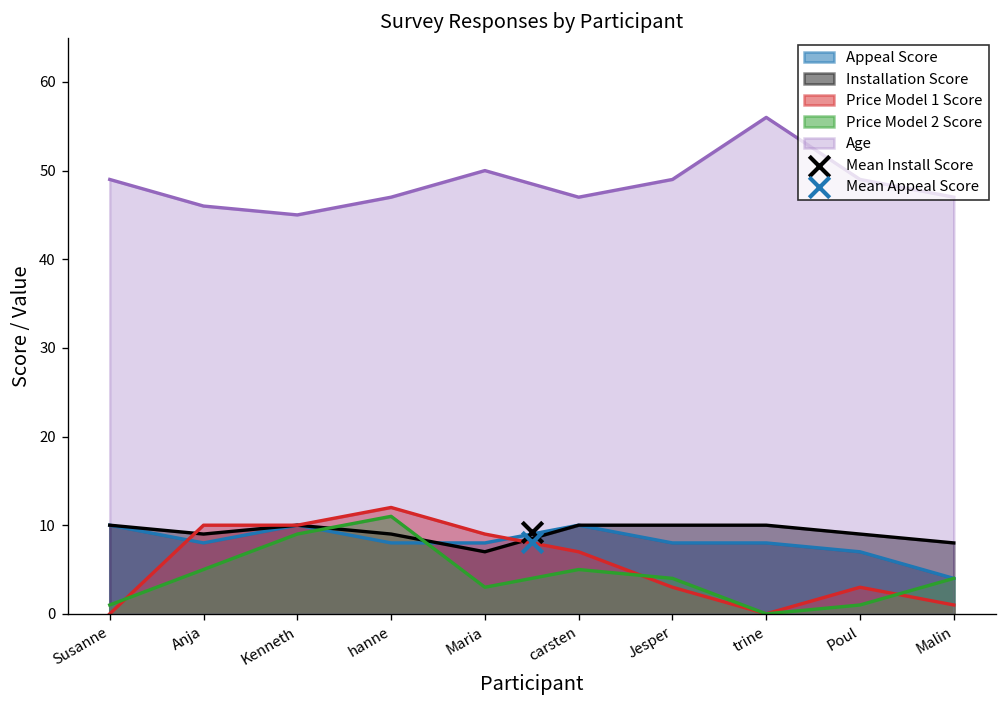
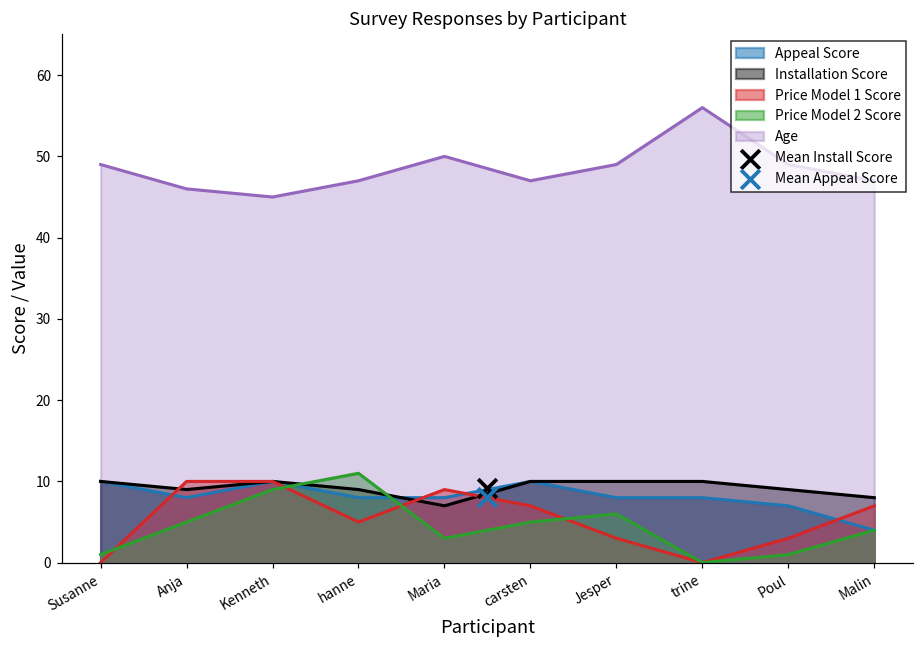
Price Model 1 Score, hanne: 12 -> 5
Price Model 2 Score, Jesper: 4 -> 6
Price Model 1 Score, Malin: 1 -> 7
